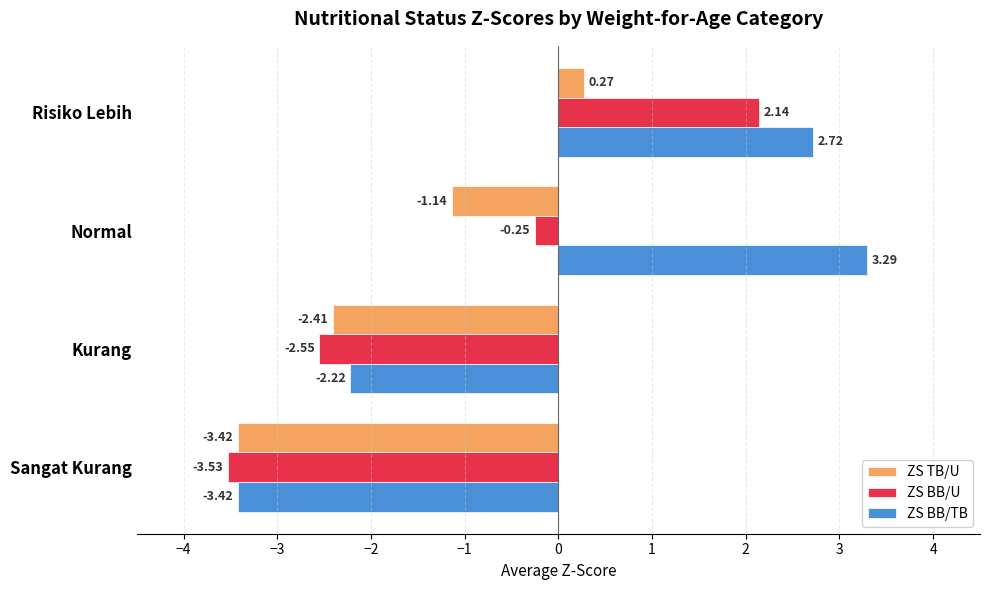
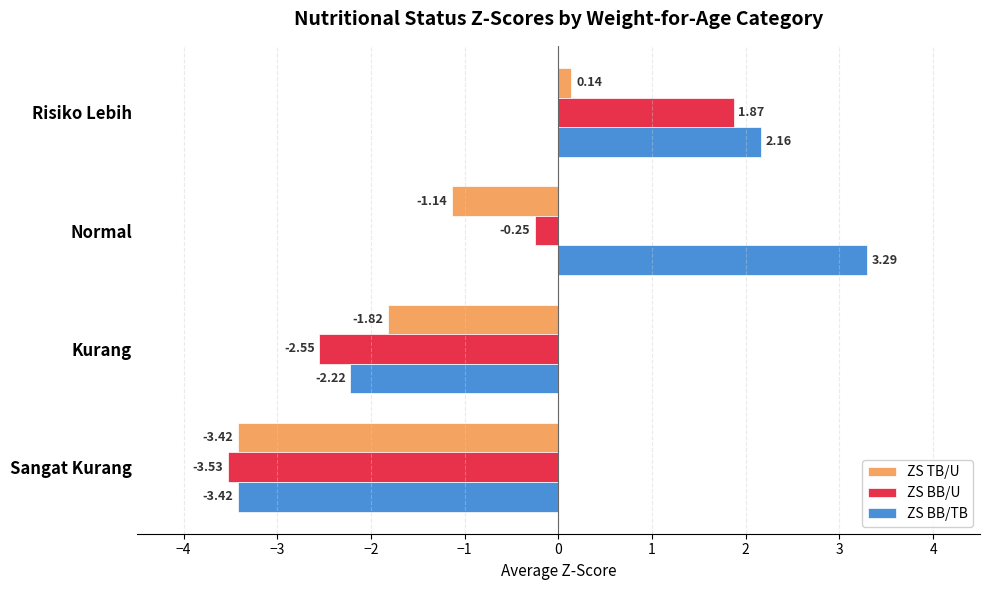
ZS TB/U, Risiko Lebih: 0.27 -> 0.14
ZS BB/U, Risiko Lebih: 2.14 -> 1.87
ZS BB/TB, Risiko Lebih: 2.72 -> 2.16
ZS TB/U, Kurang: -2.41 -> -1.82
